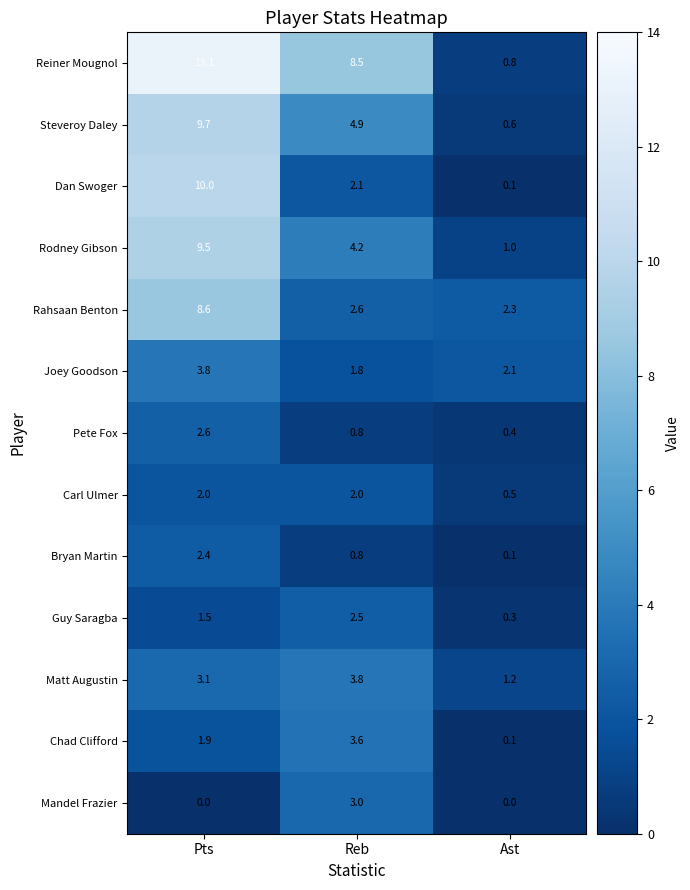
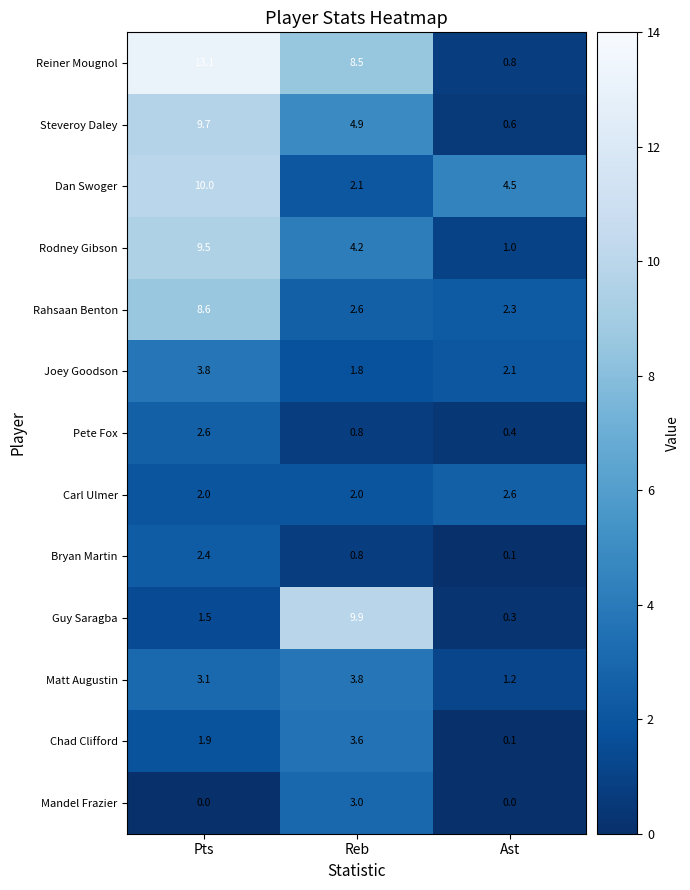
Dan Swoger, Ast: 0.1 -> 4.5
Carl Ulmer, Ast: 0.5 -> 2.6
Guy Saragba, Reb: 2.5 -> 9.9
